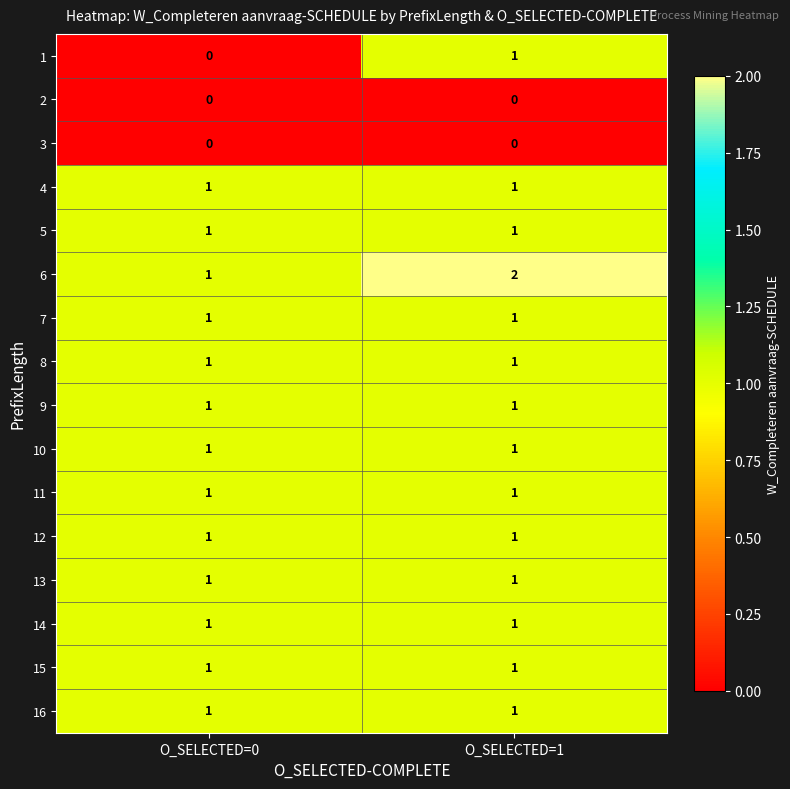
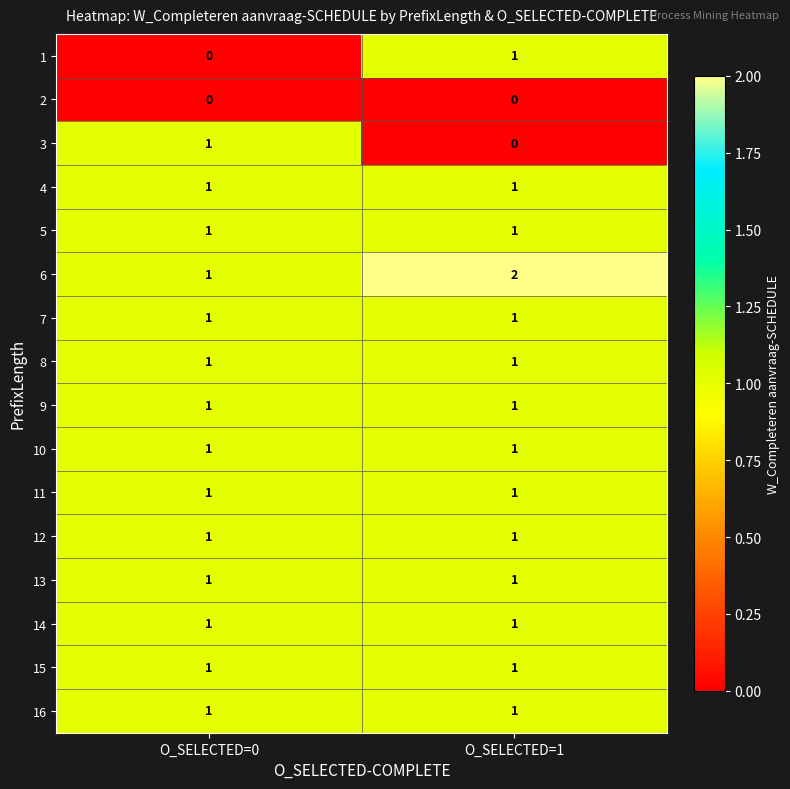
3, O_SELECTED=0: 0 -> 1
